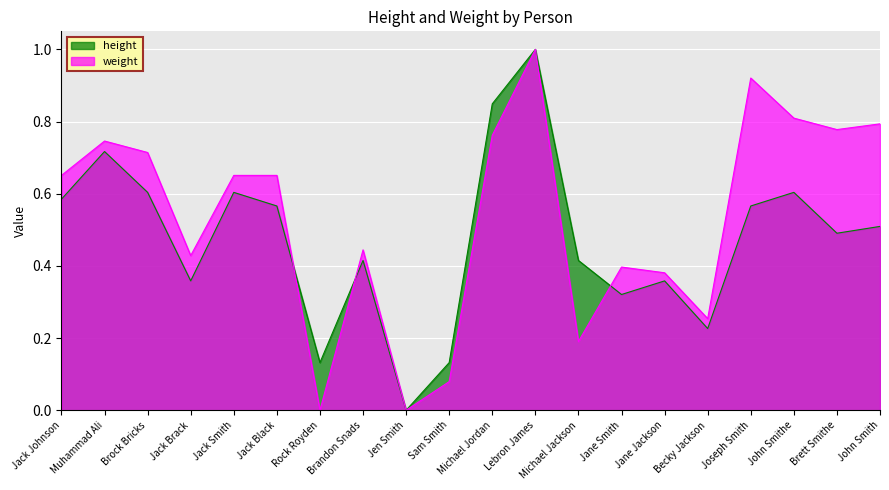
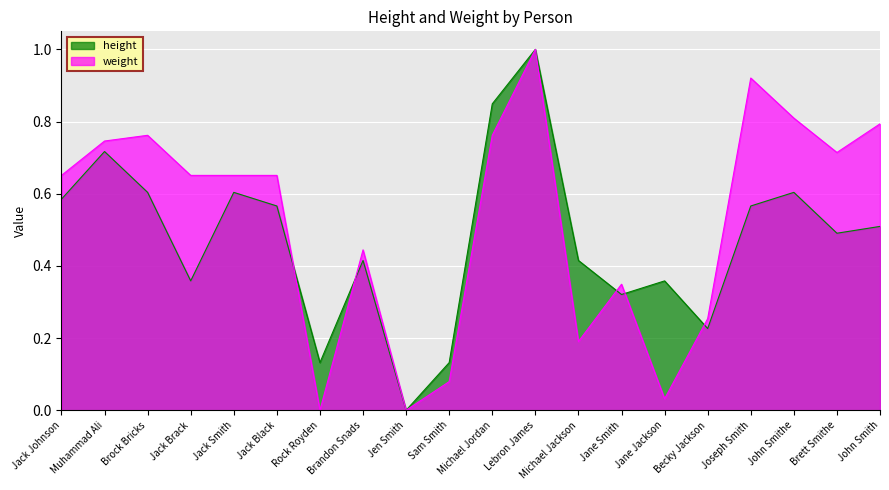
weight, Brock Bricks: 0.71 -> 0.76
weight, Jack Brack: 0.43 -> 0.65
weight, Jane Smith: 0.40 -> 0.35
weight, Jane Jackson: 0.38 -> 0.03
weight, Brett Smithe: 0.78 -> 0.71
